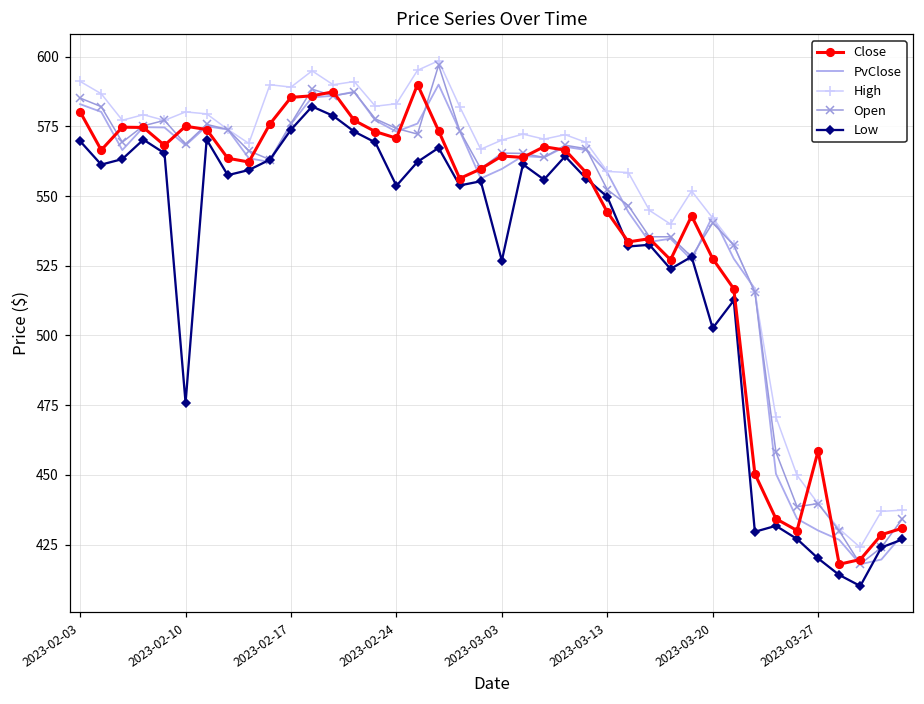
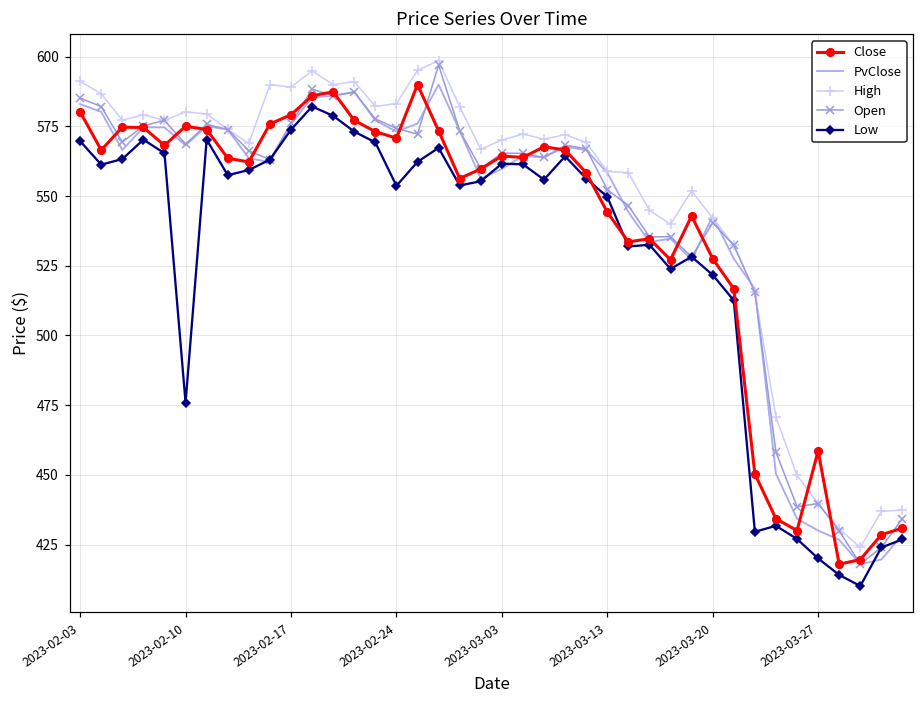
Close, 2023-02-17: 585 -> 579
Low, 2023-03-03: 527 -> 562
Low, 2023-03-20: 503 -> 522
